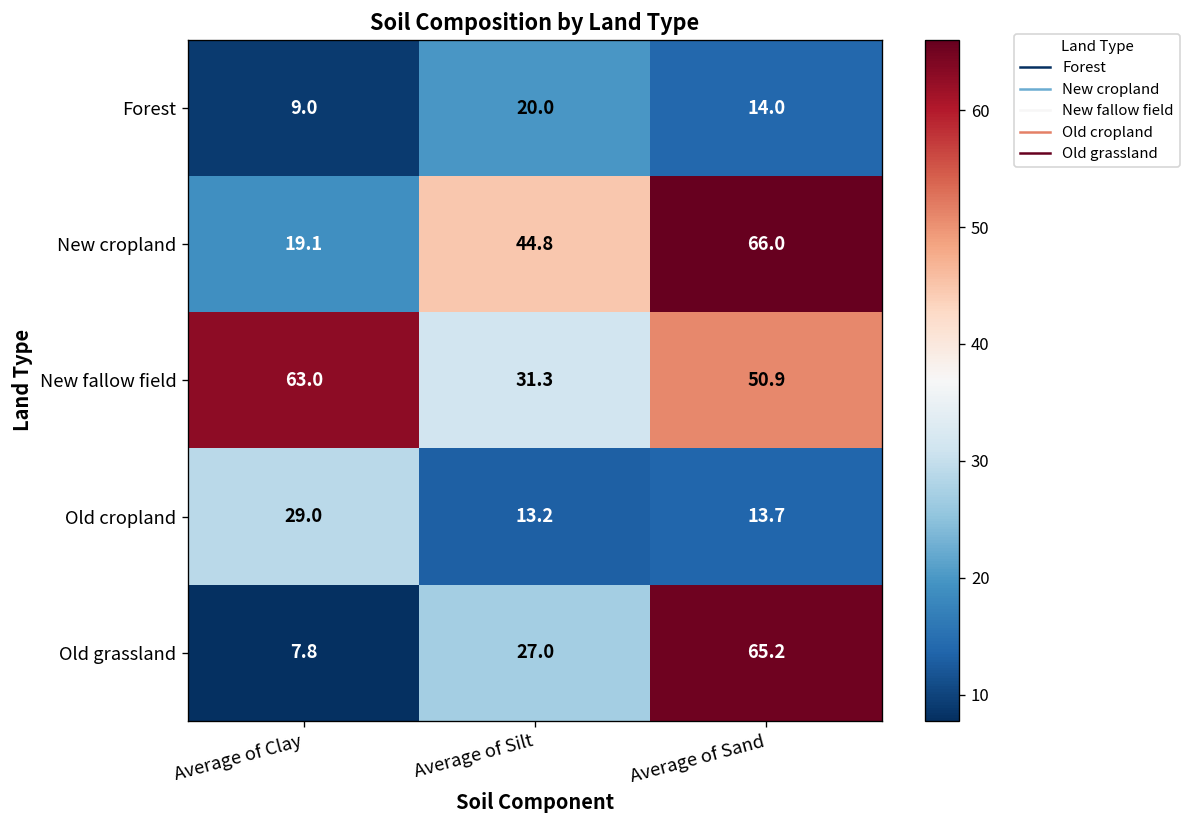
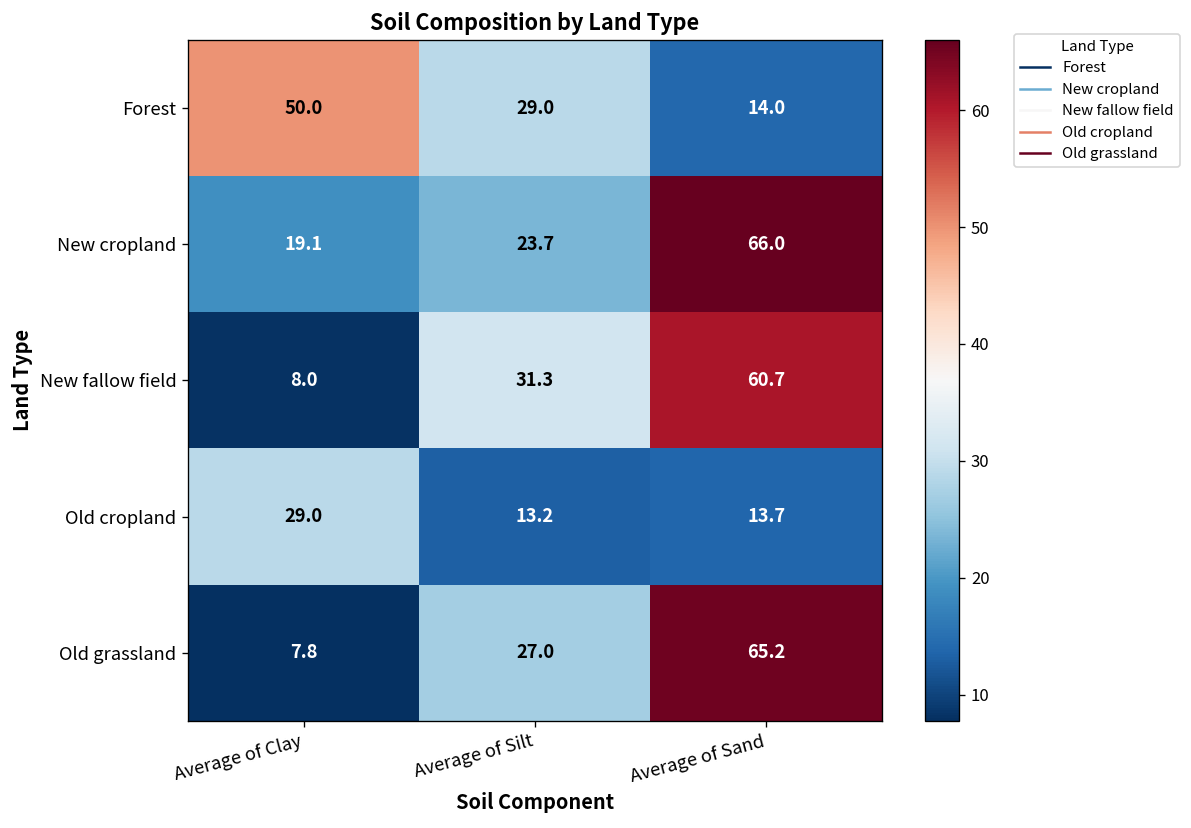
Forest, Average of Clay: 9.0 -> 50.0
Forest, Average of Silt: 20.0 -> 29.0
New cropland, Average of Silt: 44.8 -> 23.7
New fallow field, Average of Clay: 63.0 -> 8.0
New fallow field, Average of Sand: 50.9 -> 60.7
